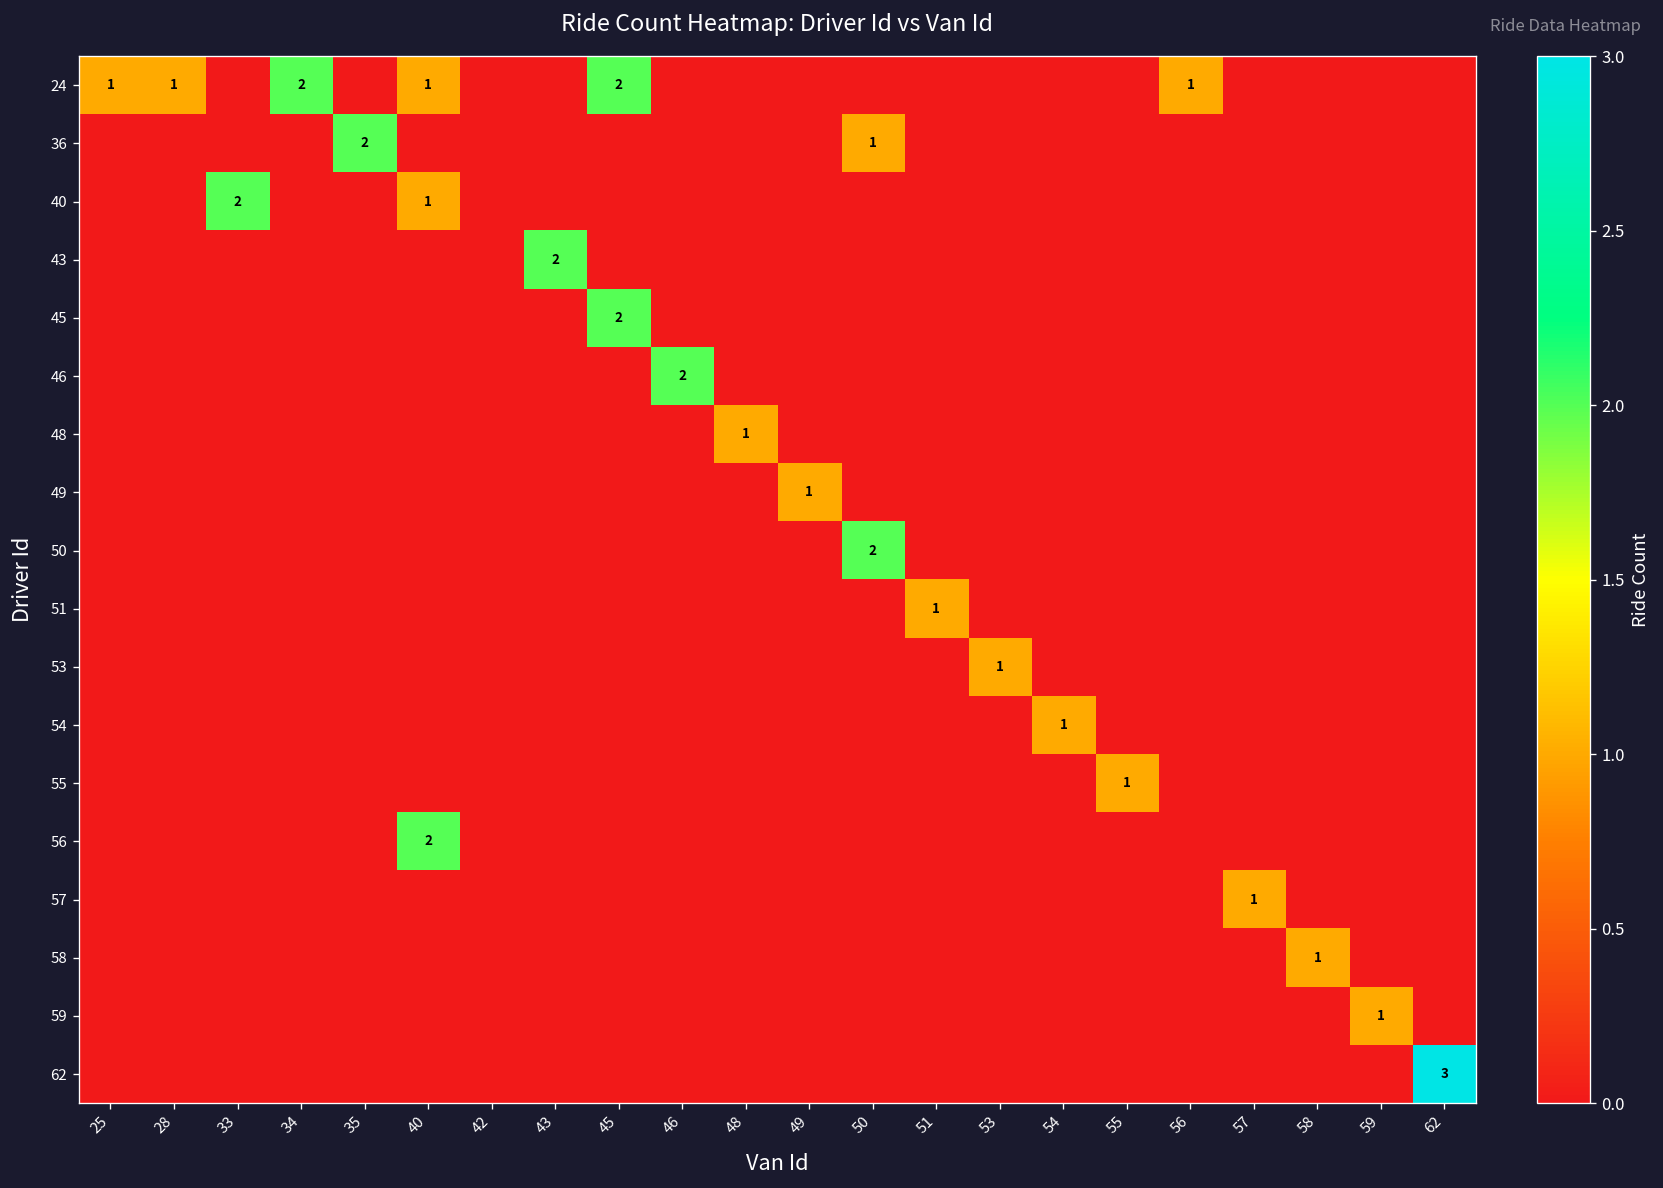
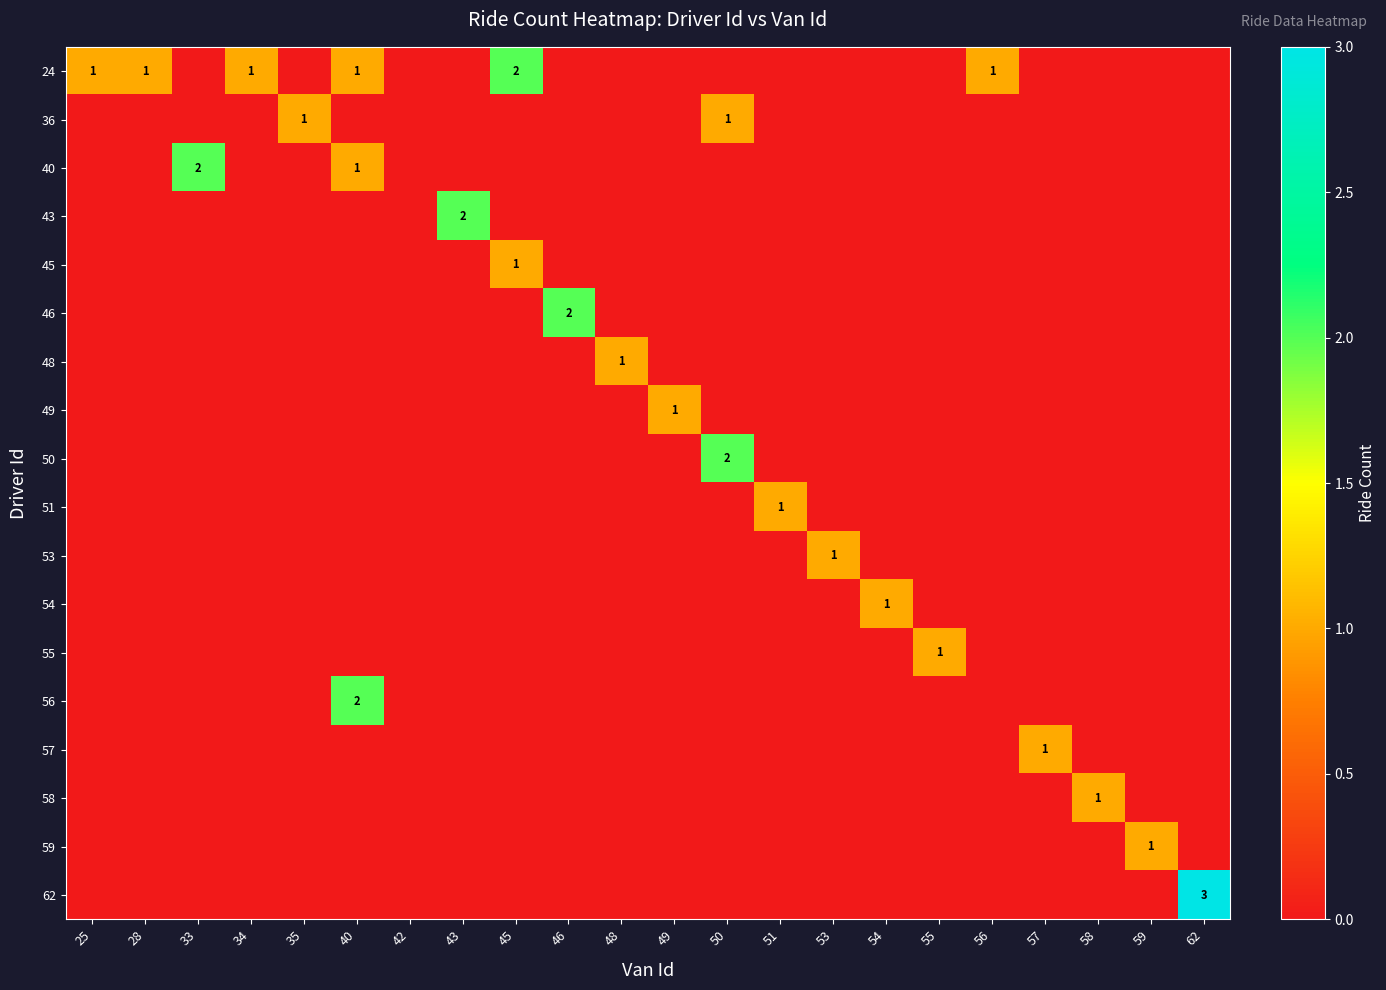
24, 34: 2 -> 1
36, 35: 2 -> 1
45, 45: 2 -> 1
